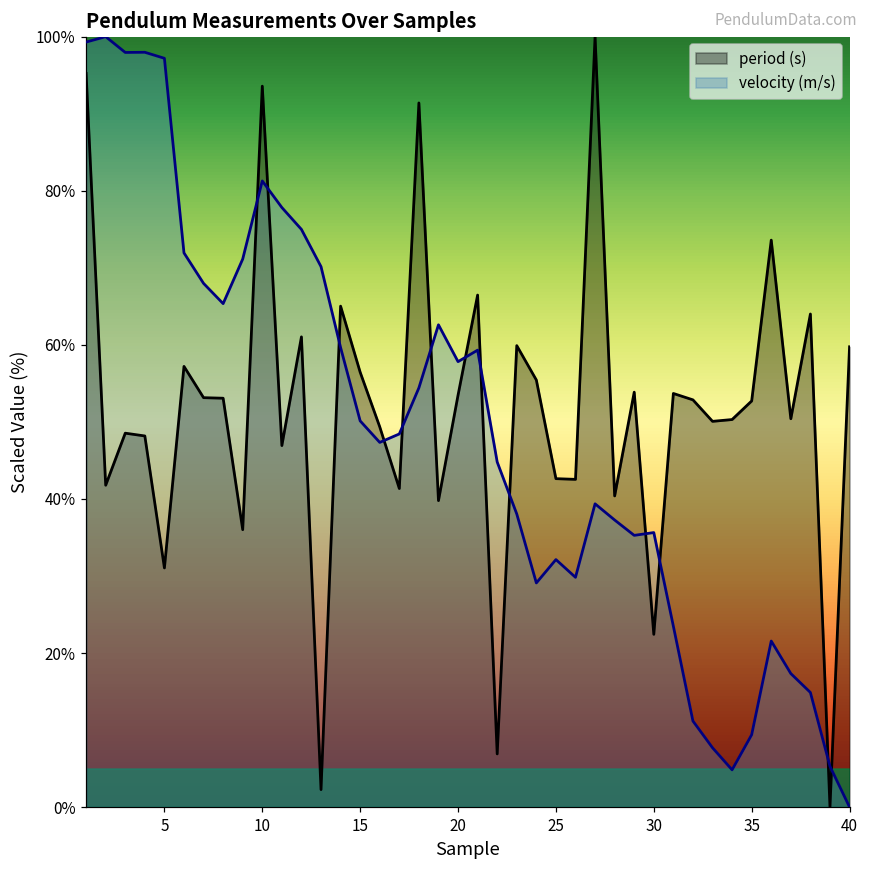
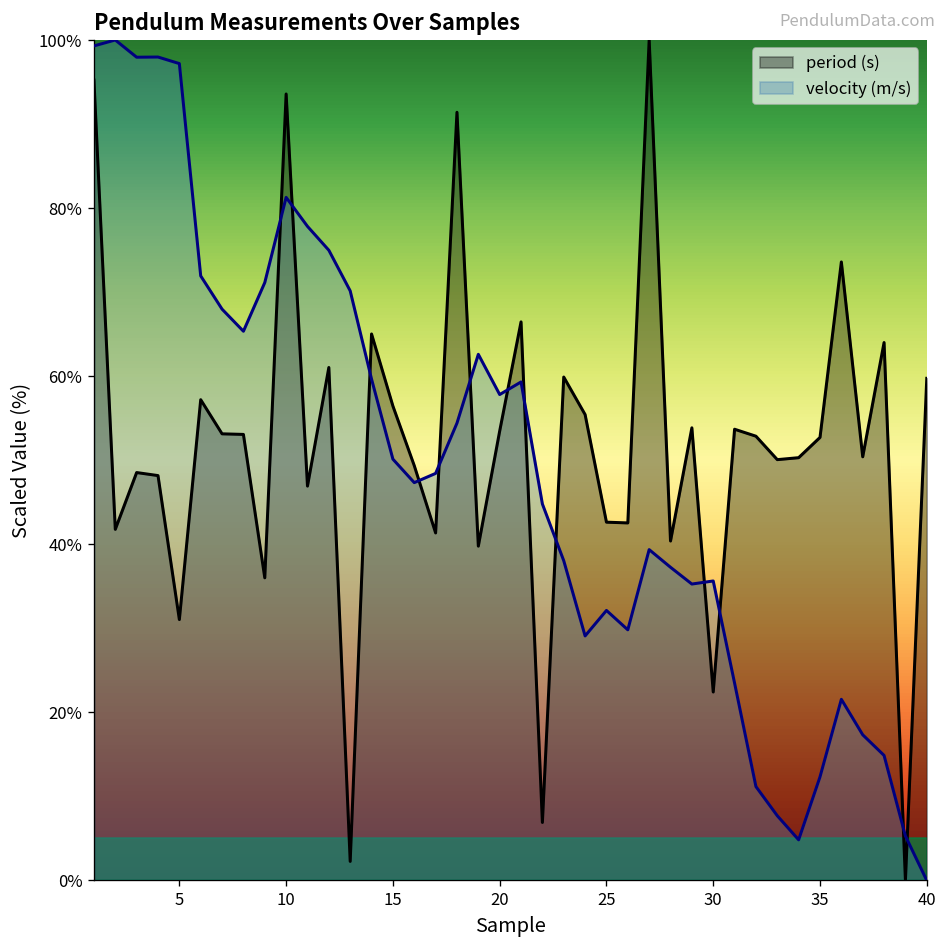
velocity (m/s), 35: 9% -> 12%
